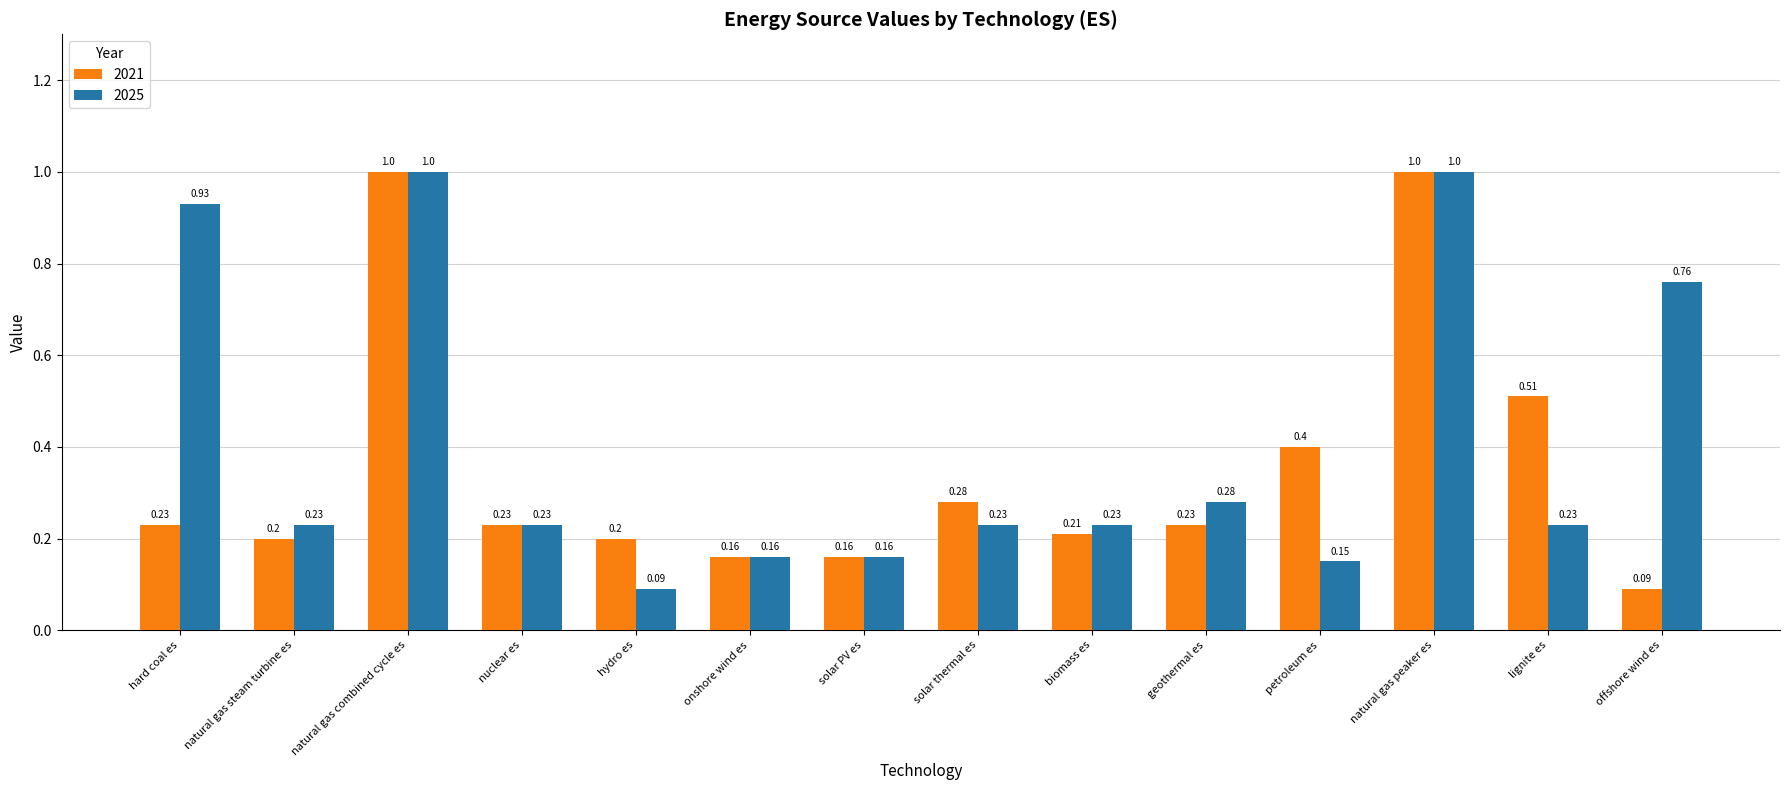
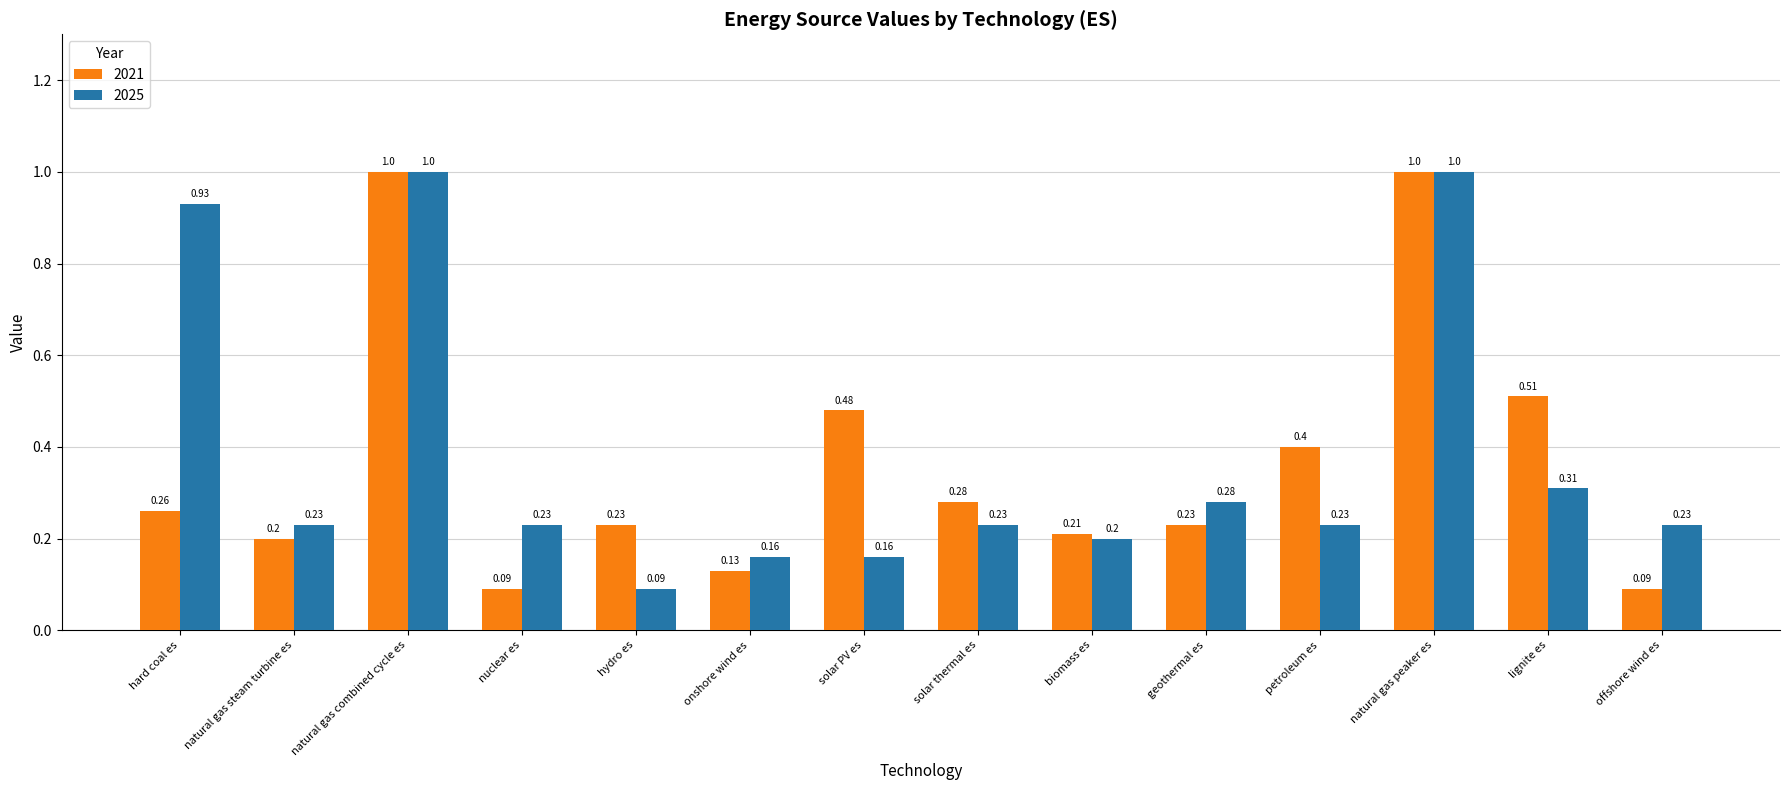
2021, hard coal es: 0.23 -> 0.26
2021, nuclear es: 0.23 -> 0.09
2021, hydro es: 0.2 -> 0.23
2021, onshore wind es: 0.16 -> 0.13
2021, solar PV es: 0.16 -> 0.48
2025, biomass es: 0.23 -> 0.2
2025, petroleum es: 0.15 -> 0.23
2025, lignite es: 0.23 -> 0.31
2025, offshore wind es: 0.76 -> 0.23
